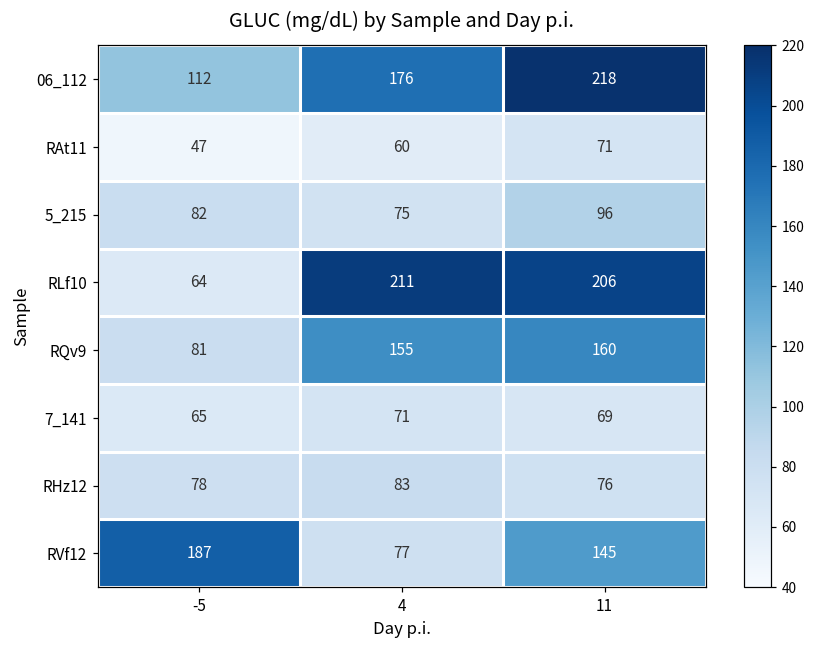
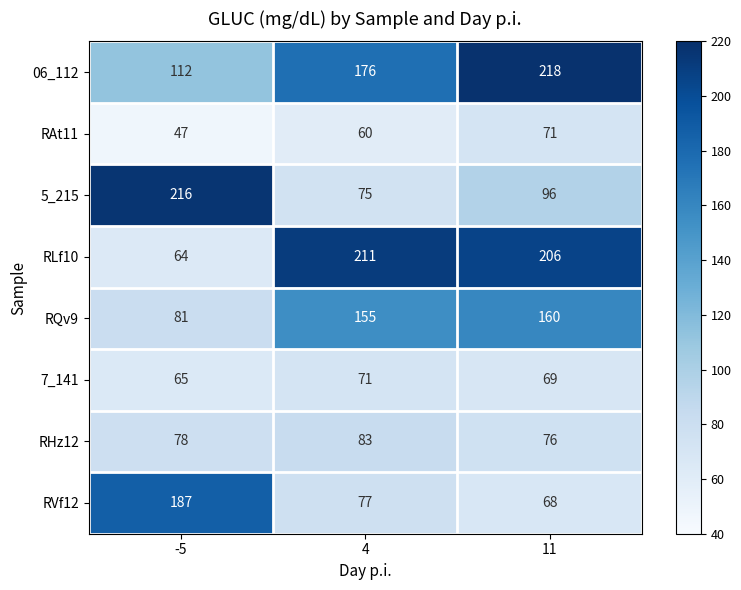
5_215, -5: 82 -> 216
RVf12, 11: 145 -> 68
